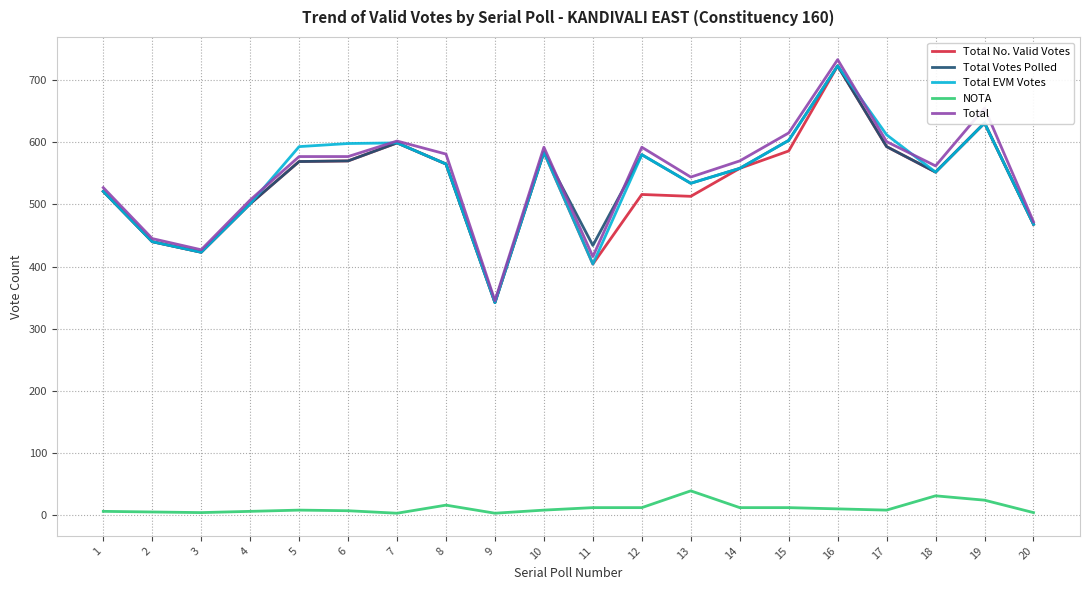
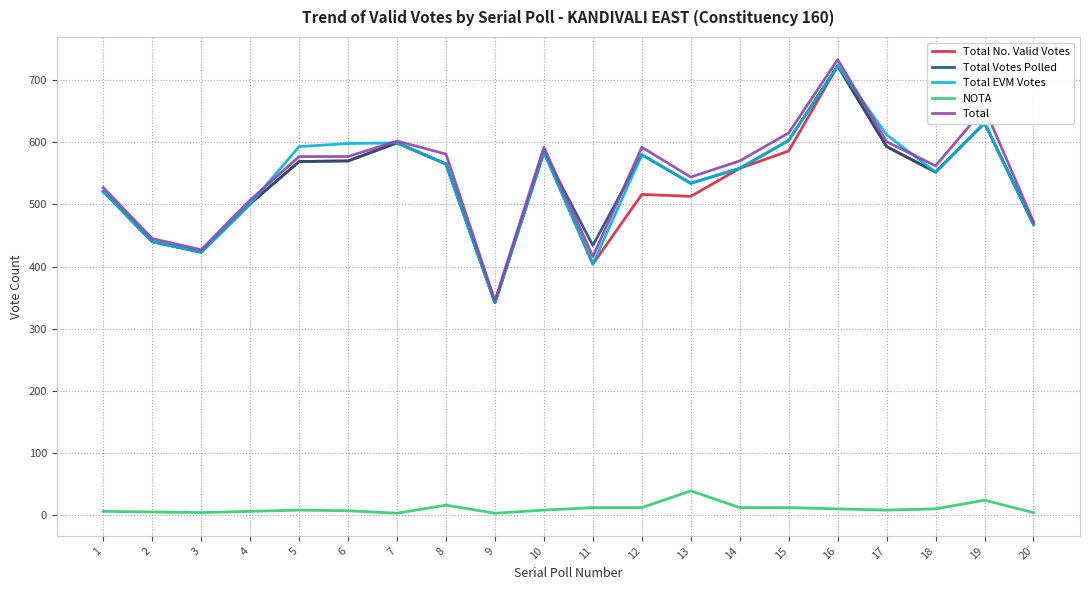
NOTA, 18: 30 -> 10
